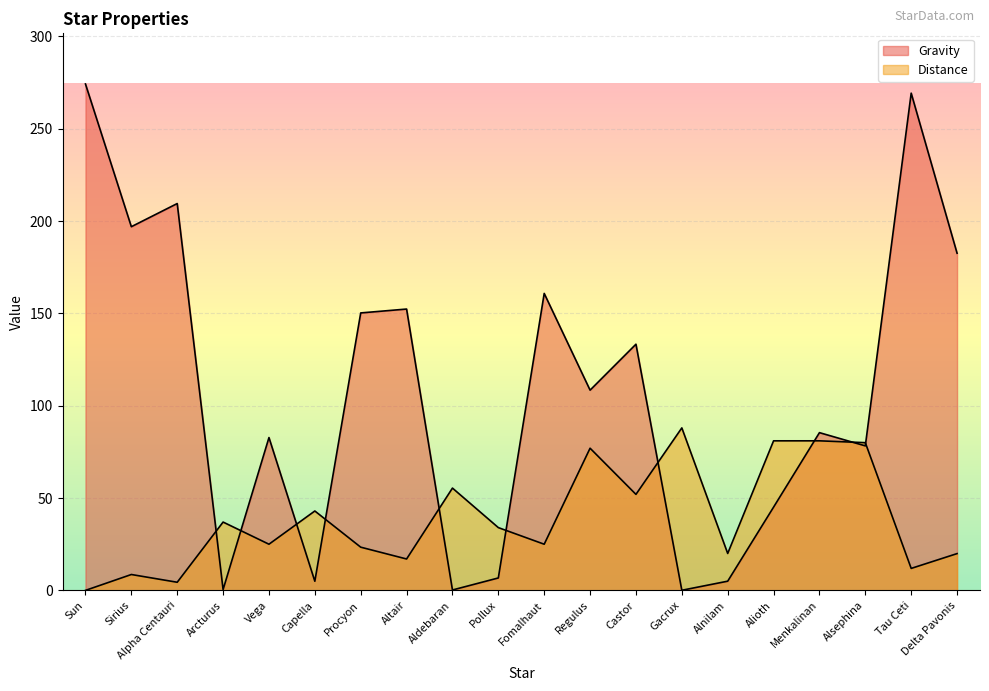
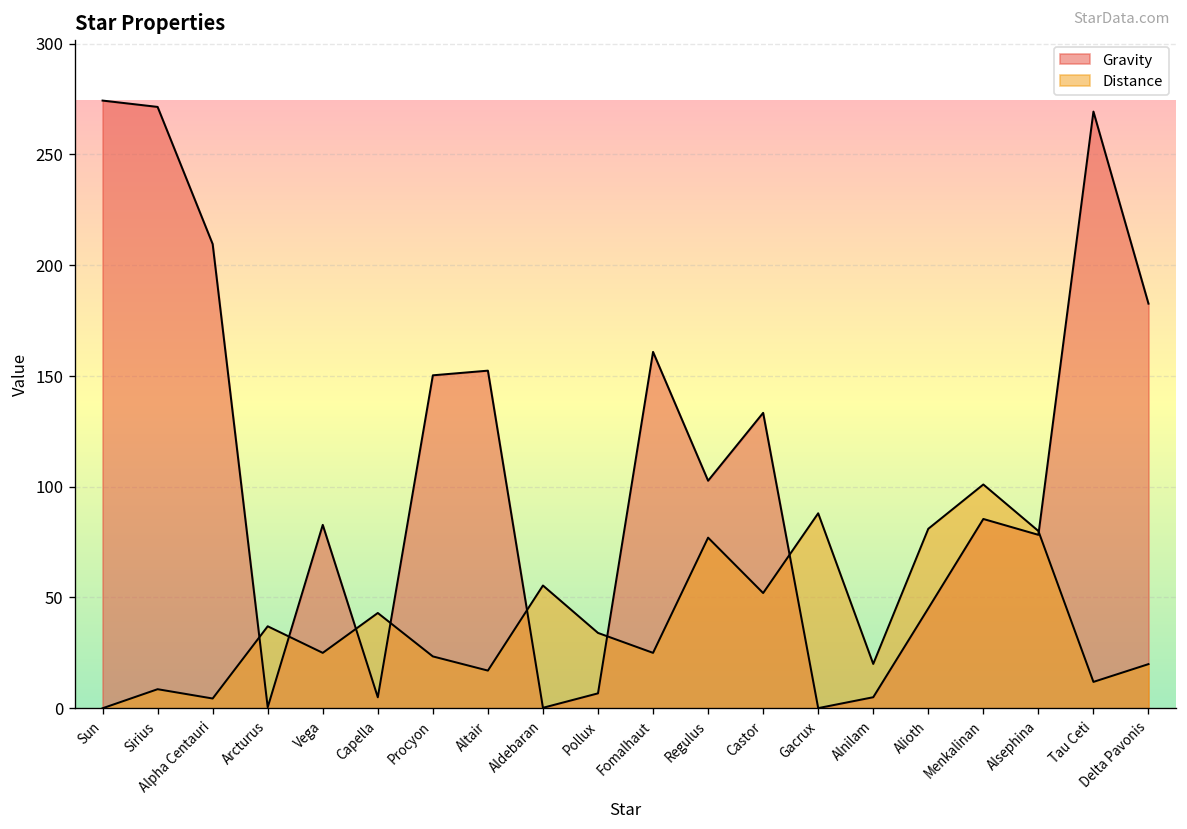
Gravity, Sirius: 197 -> 271
Gravity, Regulus: 108 -> 103
Distance, Menkalinan: 81 -> 101
